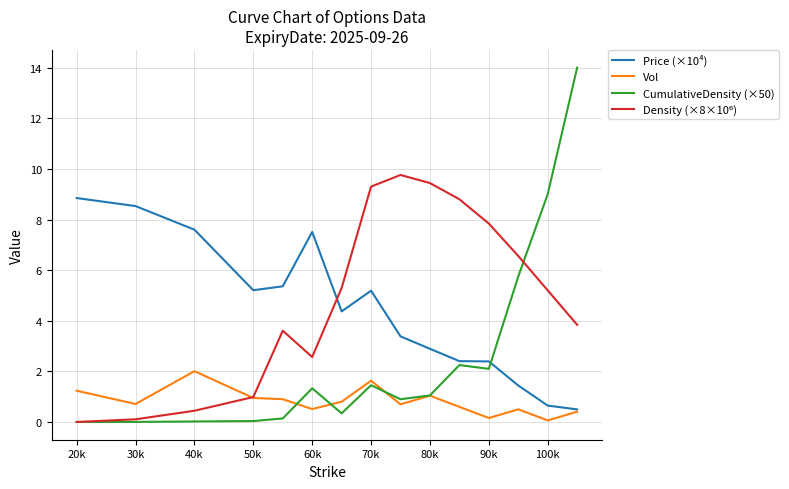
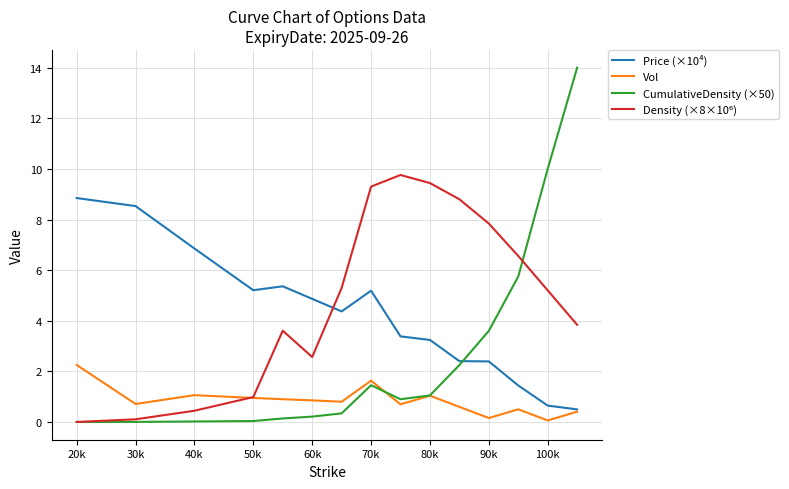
Vol, 20k: 1.2 -> 2.3
Price (×10⁴), 40k: 7.6 -> 6.9
Vol, 40k: 2.0 -> 1.1
Price (×10⁴), 60k: 7.5 -> 4.9
Vol, 60k: 0.5 -> 0.9
CumulativeDensity (×50), 60k: 1.3 -> 0.2
Price (×10⁴), 80k: 2.9 -> 3.2
CumulativeDensity (×50), 90k: 2.1 -> 3.6
CumulativeDensity (×50), 100k: 9.0 -> 10.0
